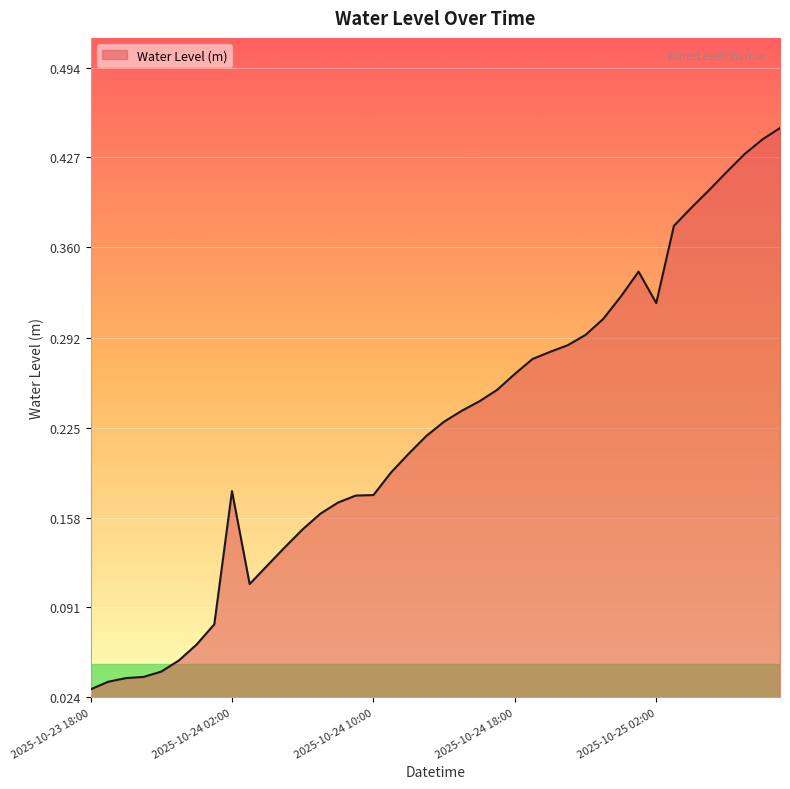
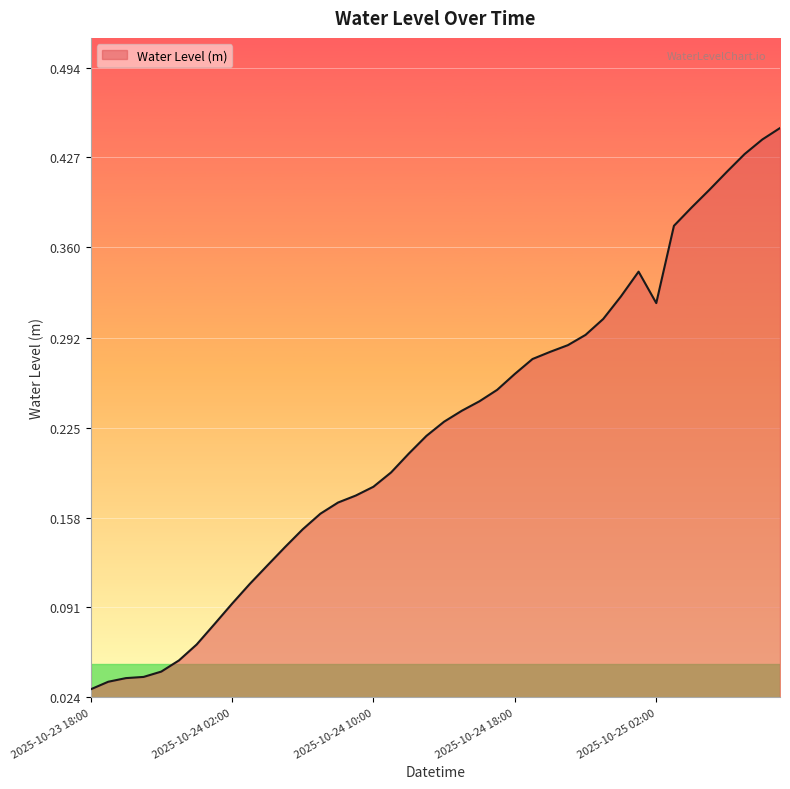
2025-10-24 02:00: 0.178 -> 0.094
2025-10-24 10:00: 0.175 -> 0.181
